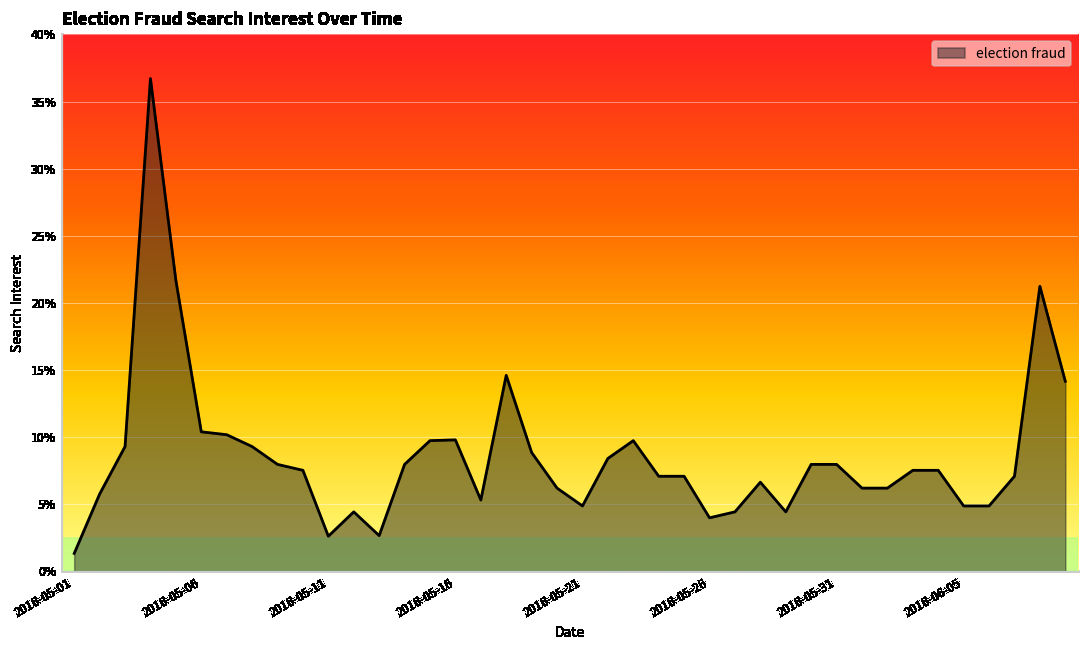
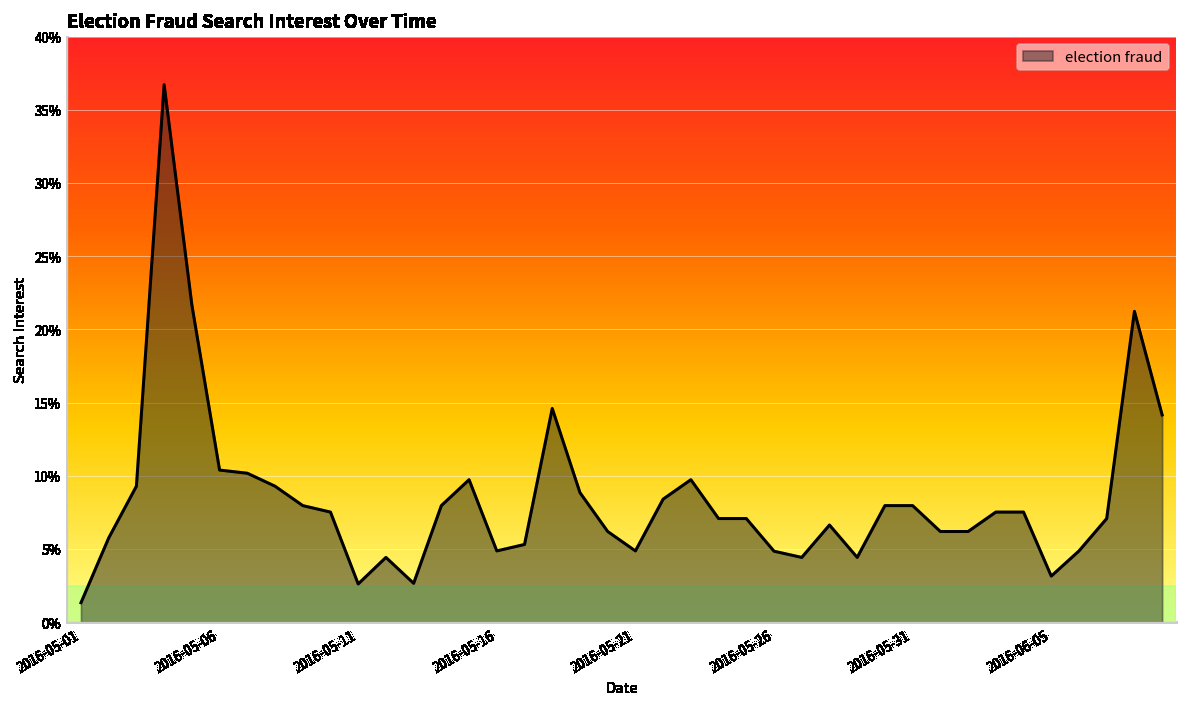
2016-05-16: 9.8% -> 4.9%
2016-05-26: 4.0% -> 4.8%
2016-06-05: 4.9% -> 3.1%
